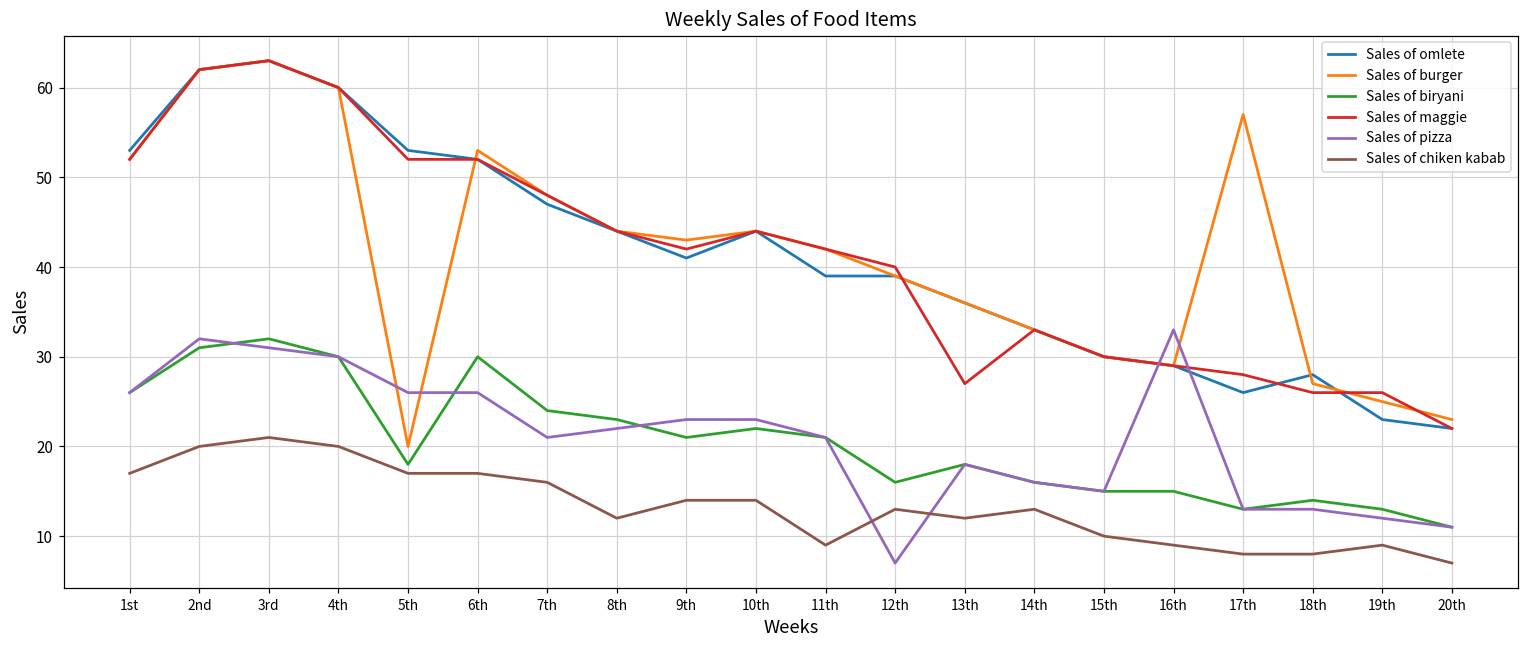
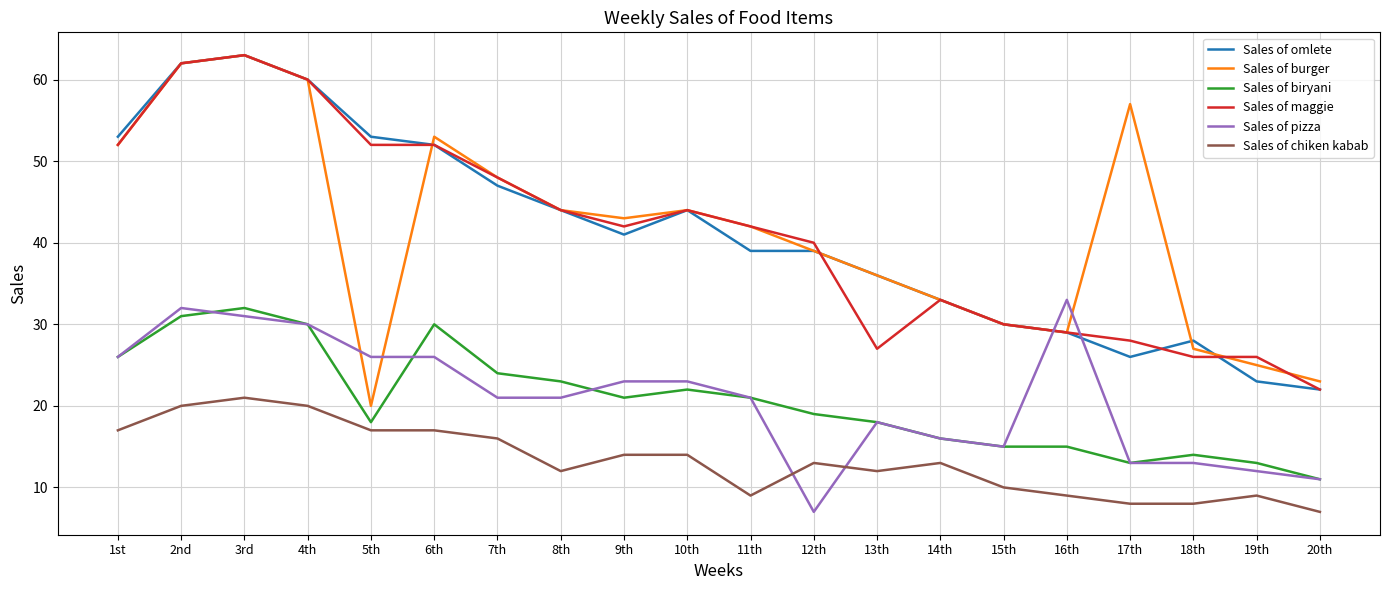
Sales of pizza, 8th: 22 -> 21
Sales of biryani, 12th: 16 -> 19
